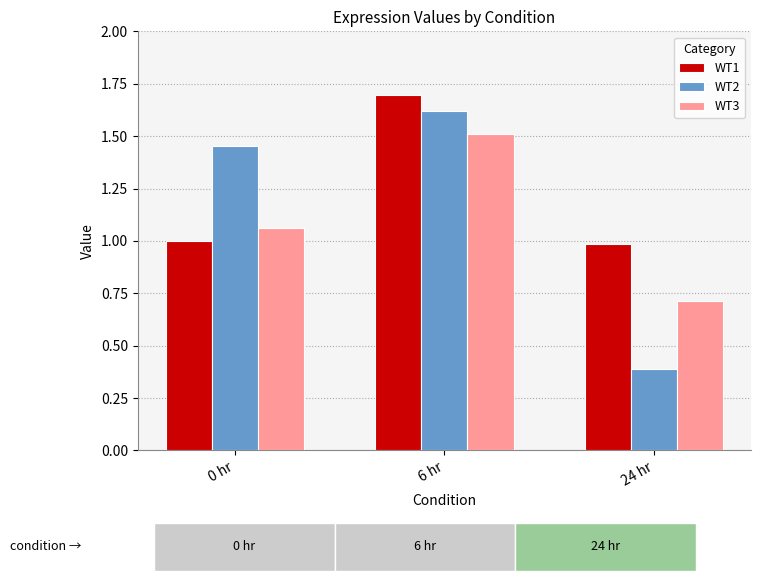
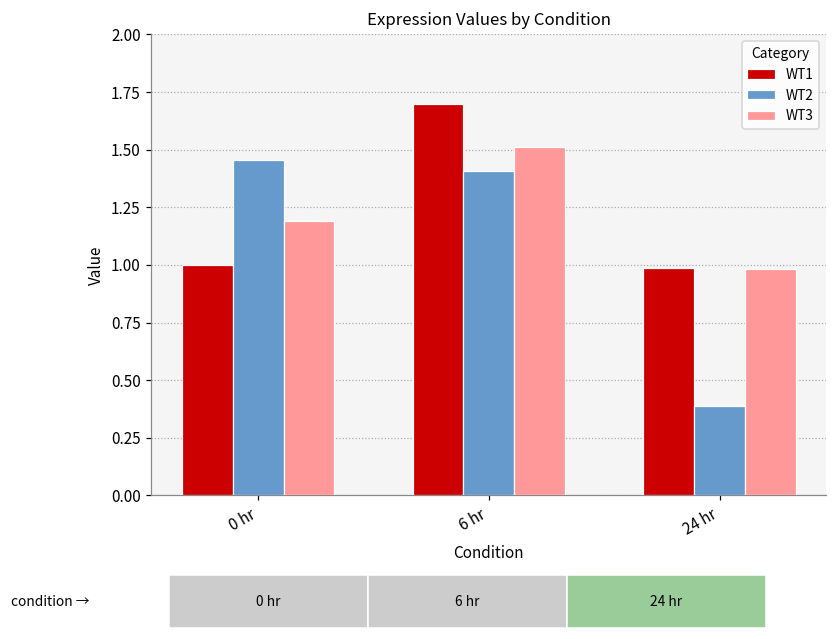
WT3, 0 hr: 1.06 -> 1.19
WT2, 6 hr: 1.62 -> 1.41
WT3, 24 hr: 0.72 -> 0.98
